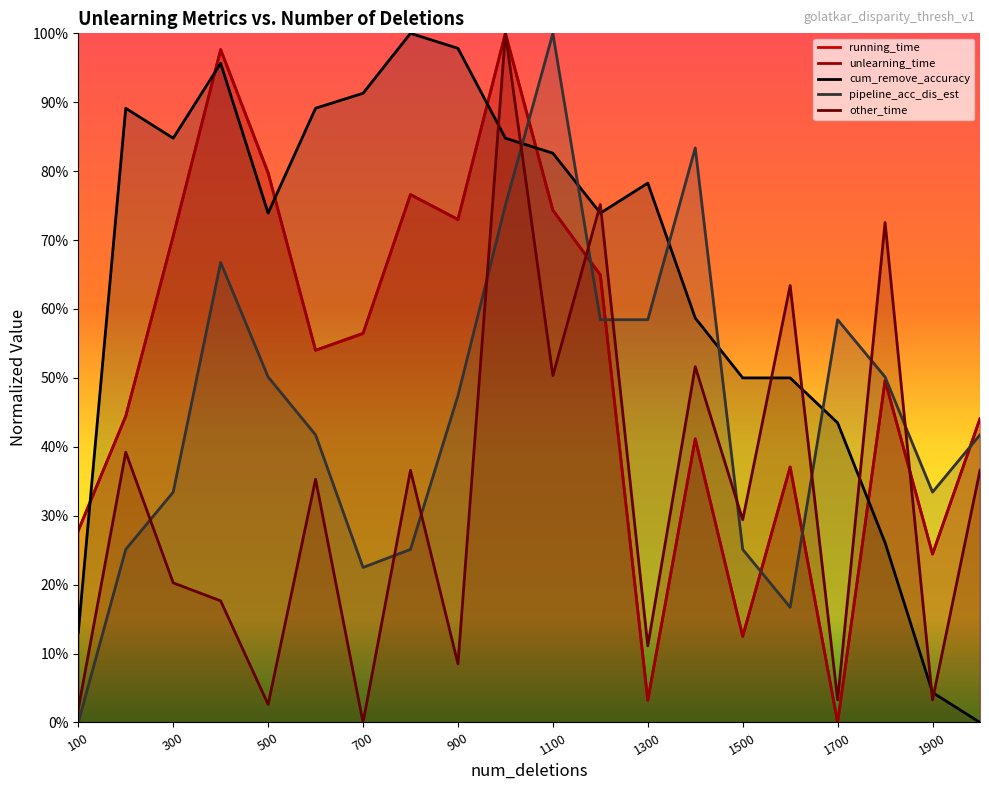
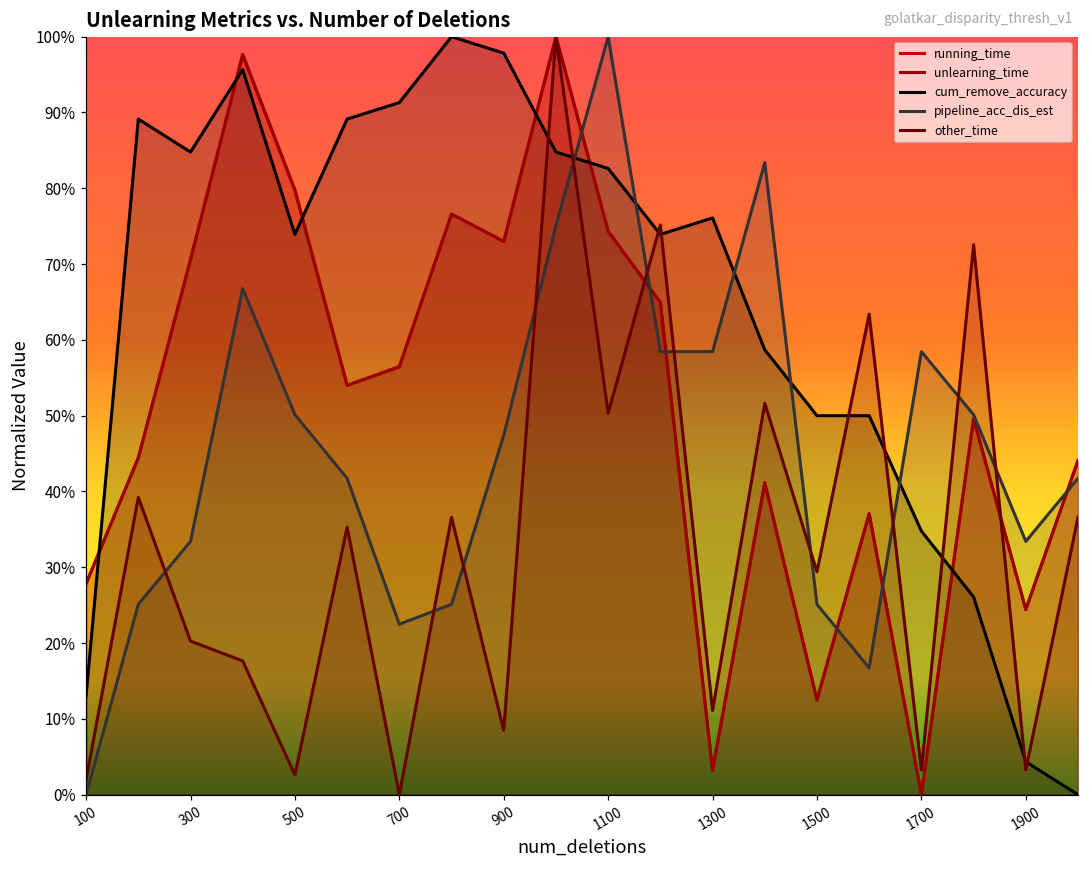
cum_remove_accuracy, 1300: 78% -> 76%
cum_remove_accuracy, 1700: 43% -> 35%
